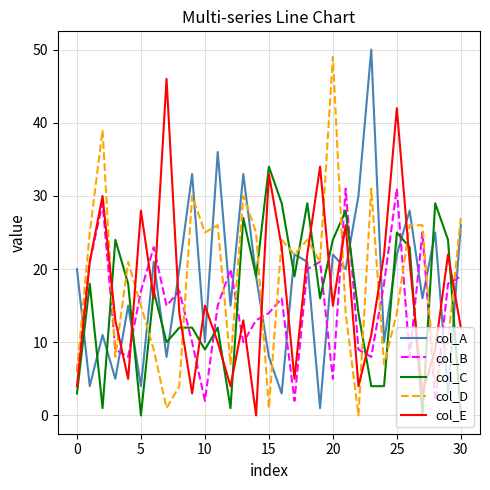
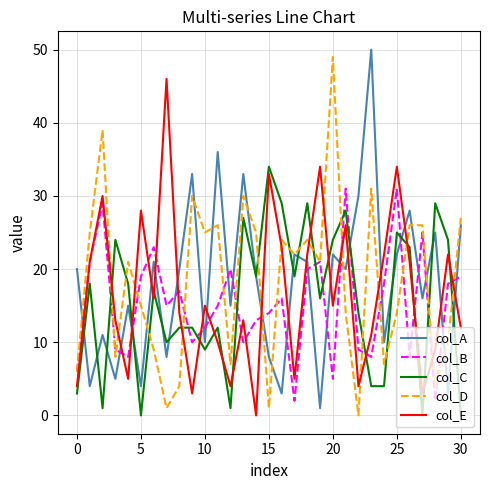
col_B, 5: 17 -> 19
col_B, 10: 2 -> 12
col_E, 25: 42 -> 34
